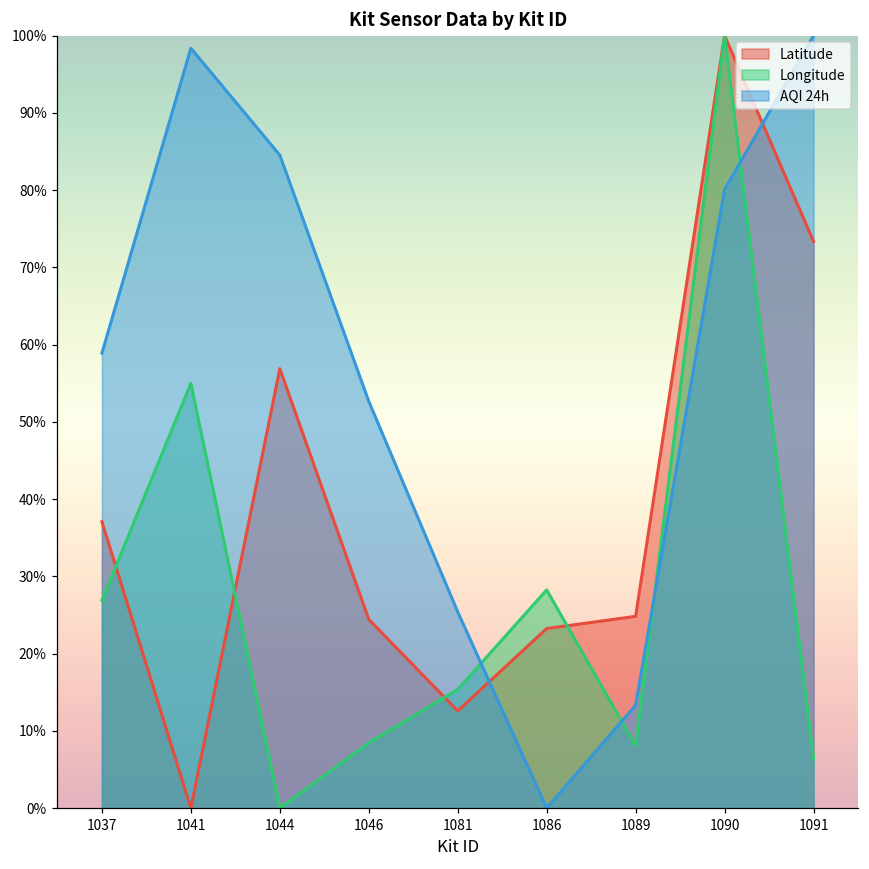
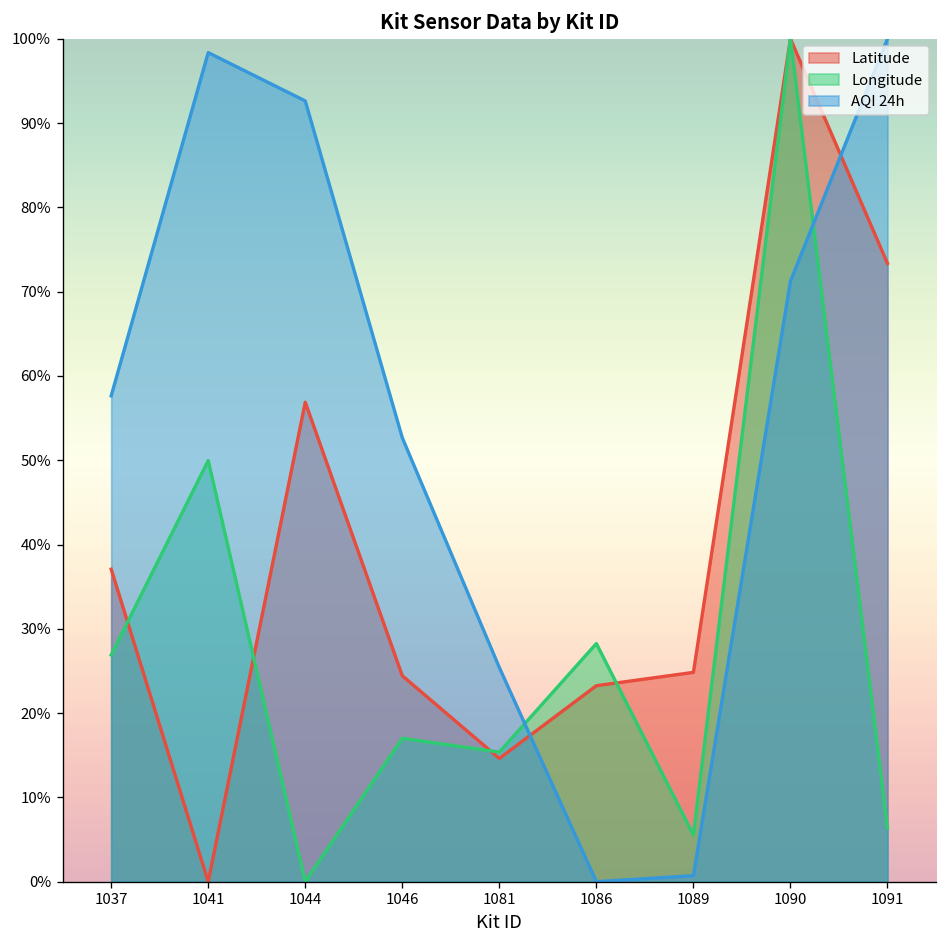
AQI 24h, 1037: 59% -> 58%
Longitude, 1041: 55% -> 50%
AQI 24h, 1044: 85% -> 93%
Longitude, 1046: 8% -> 17%
Latitude, 1081: 13% -> 15%
Longitude, 1089: 8% -> 6%
AQI 24h, 1089: 13% -> 1%
AQI 24h, 1090: 80% -> 71%
